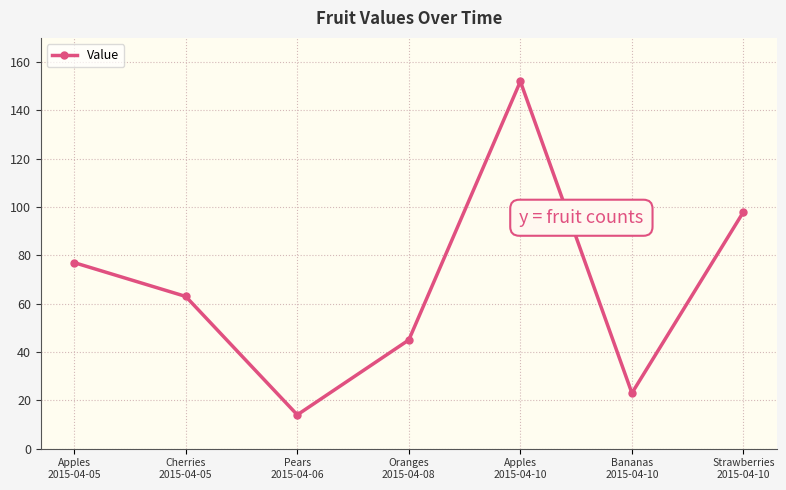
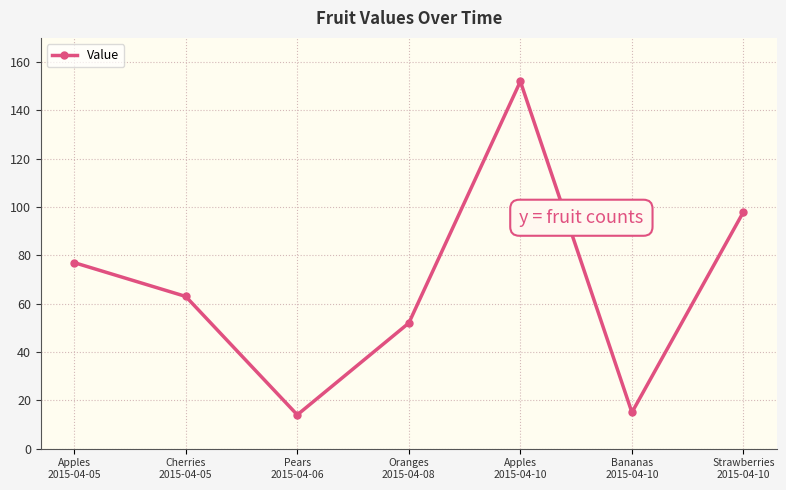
Oranges 2015-04-08: 45 -> 52
Bananas 2015-04-10: 23 -> 15
